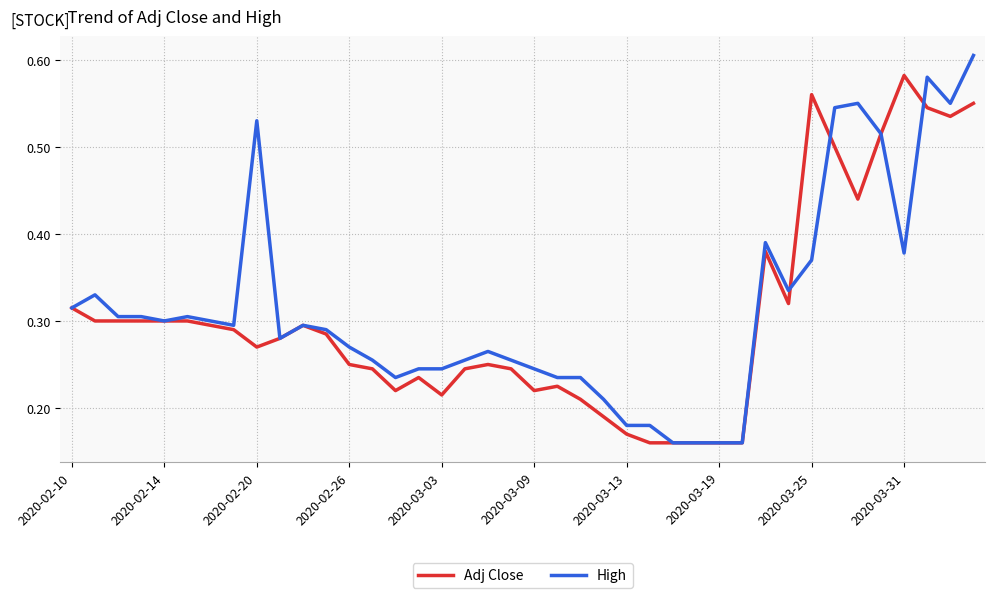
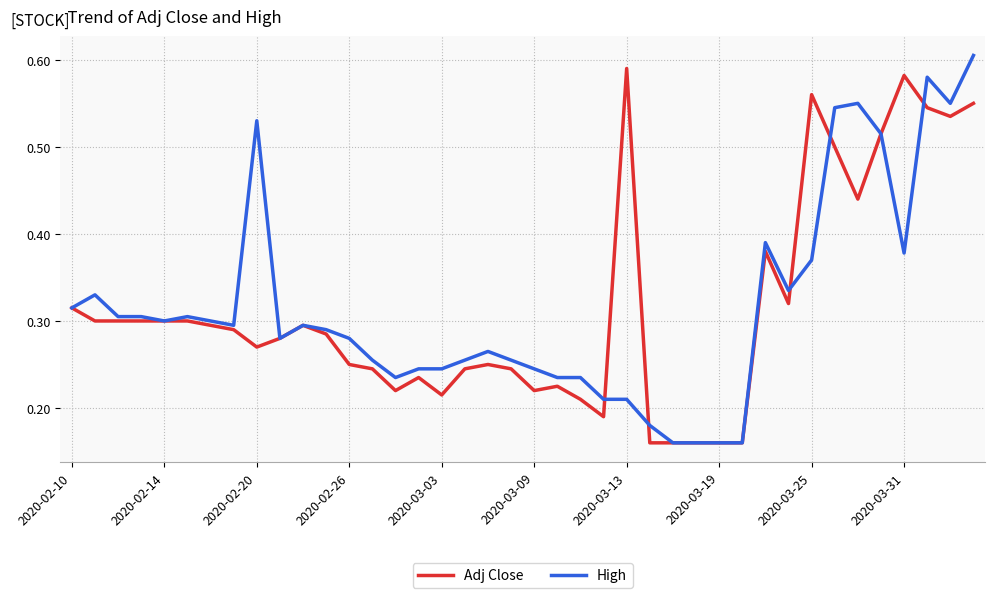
High, 2020-02-26: 0.27 -> 0.28
Adj Close, 2020-03-13: 0.17 -> 0.59
High, 2020-03-13: 0.18 -> 0.21
